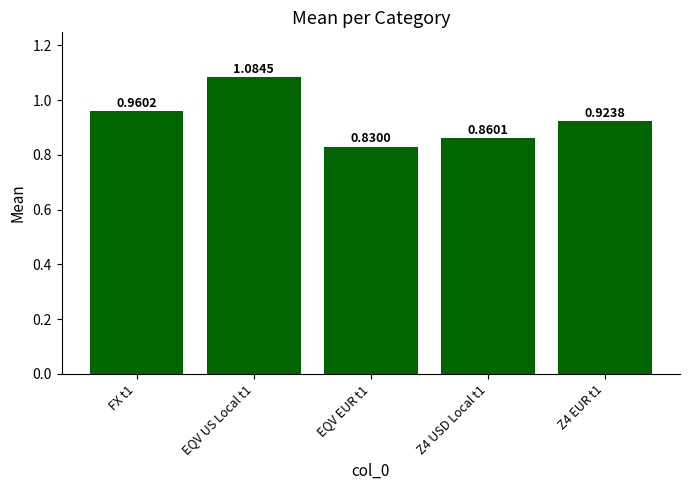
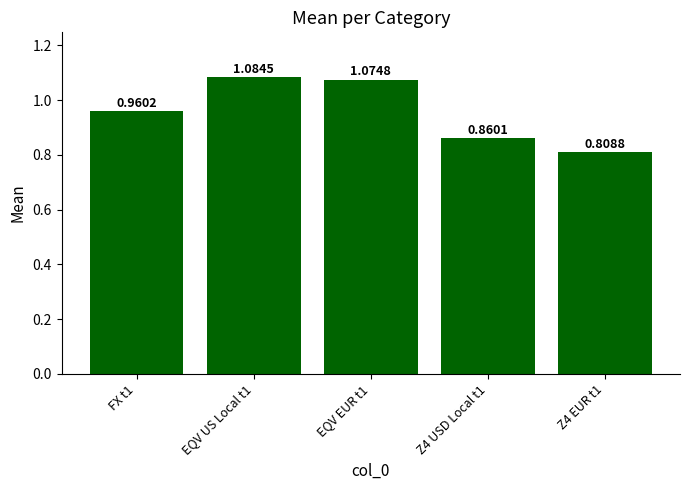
EQV EUR t1: 0.8300 -> 1.0748
Z4 EUR t1: 0.9238 -> 0.8088
